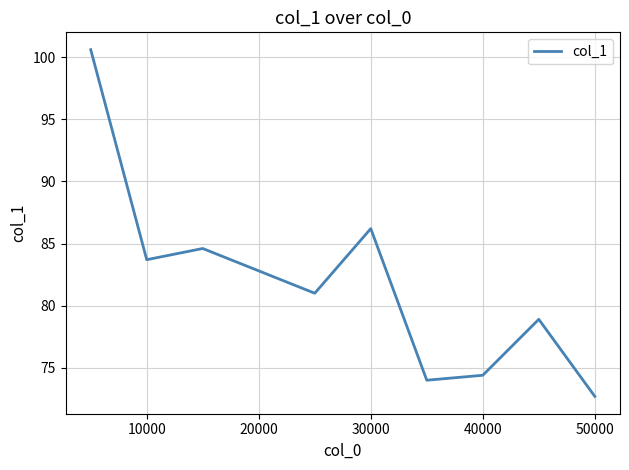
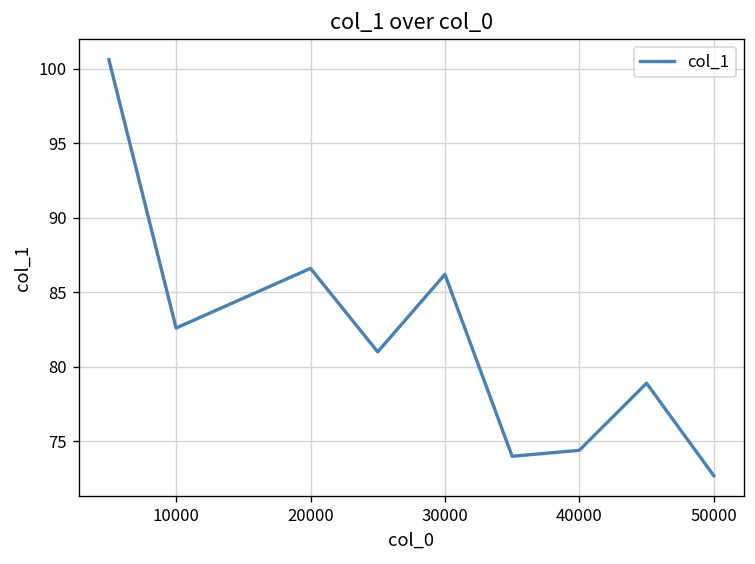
10000: 83.7 -> 82.6
20000: 82.8 -> 86.6
